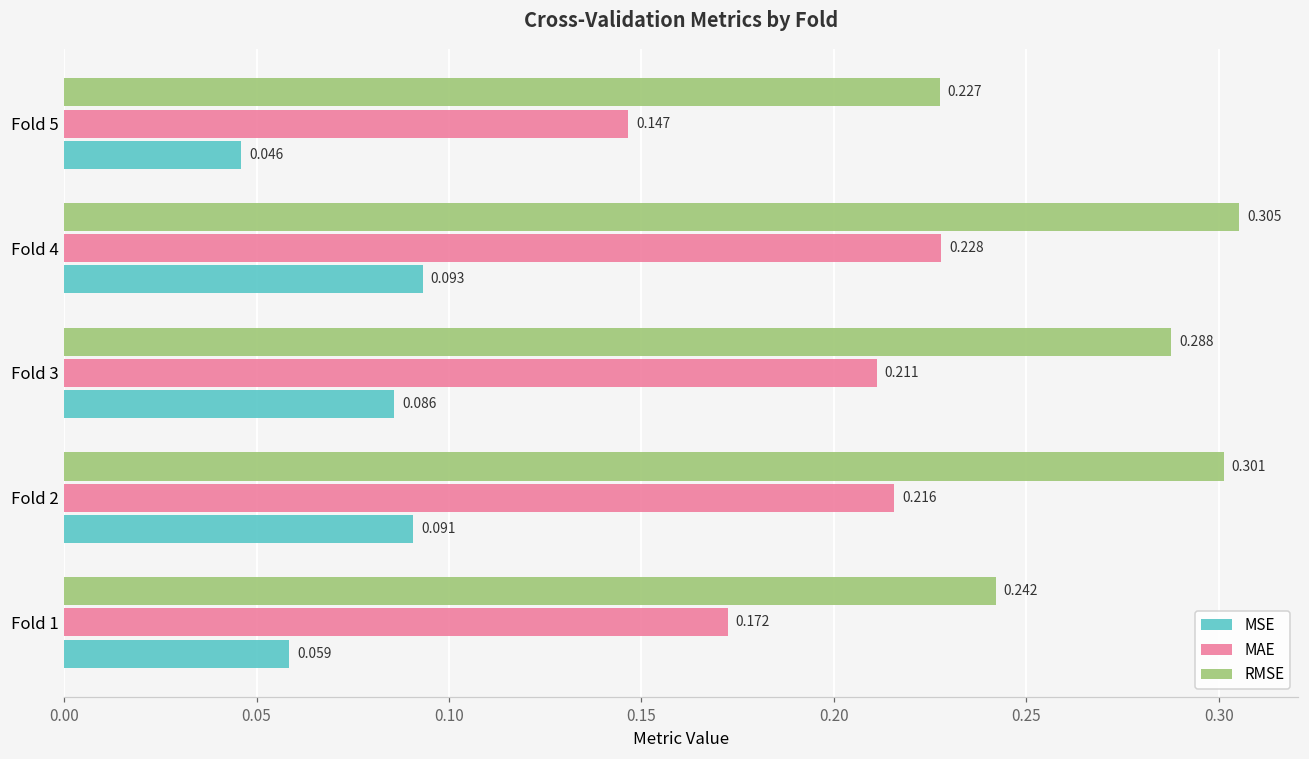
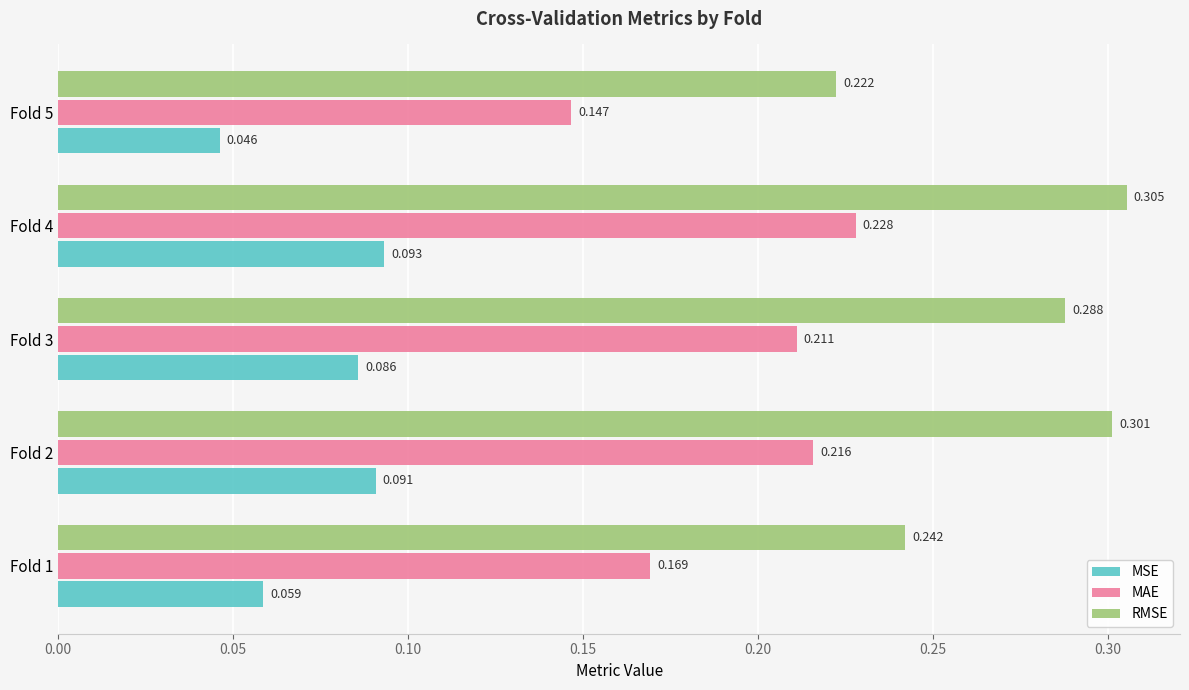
RMSE, Fold 5: 0.227 -> 0.222
MAE, Fold 1: 0.172 -> 0.169
